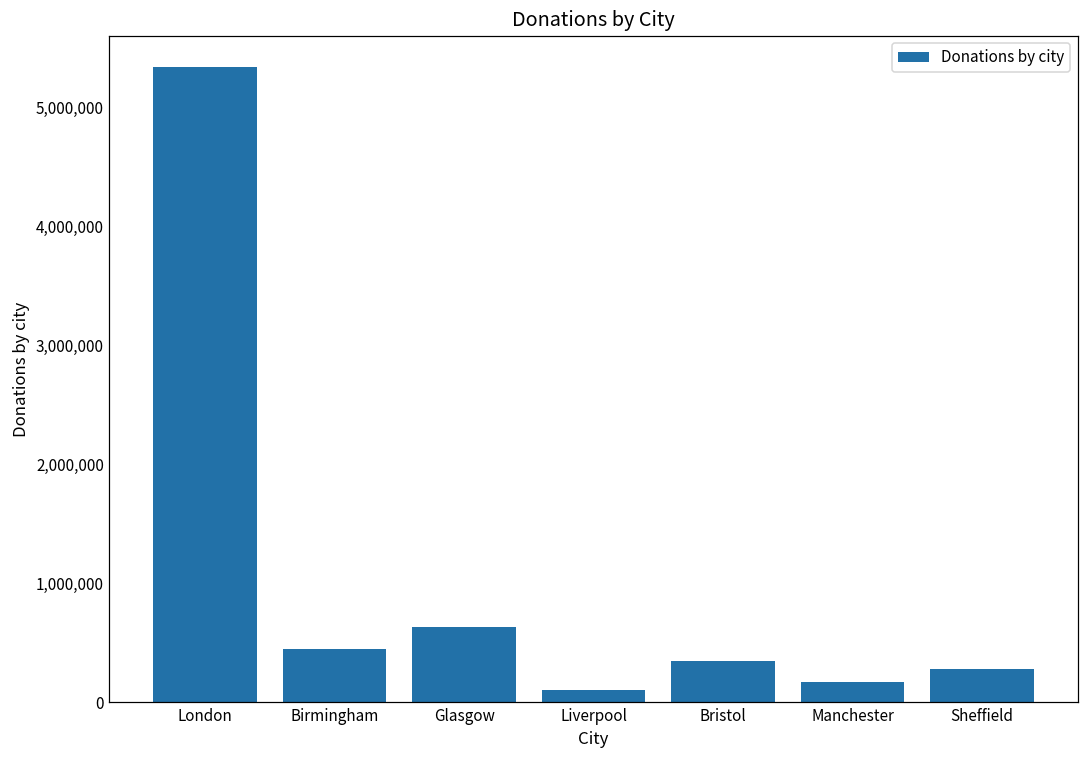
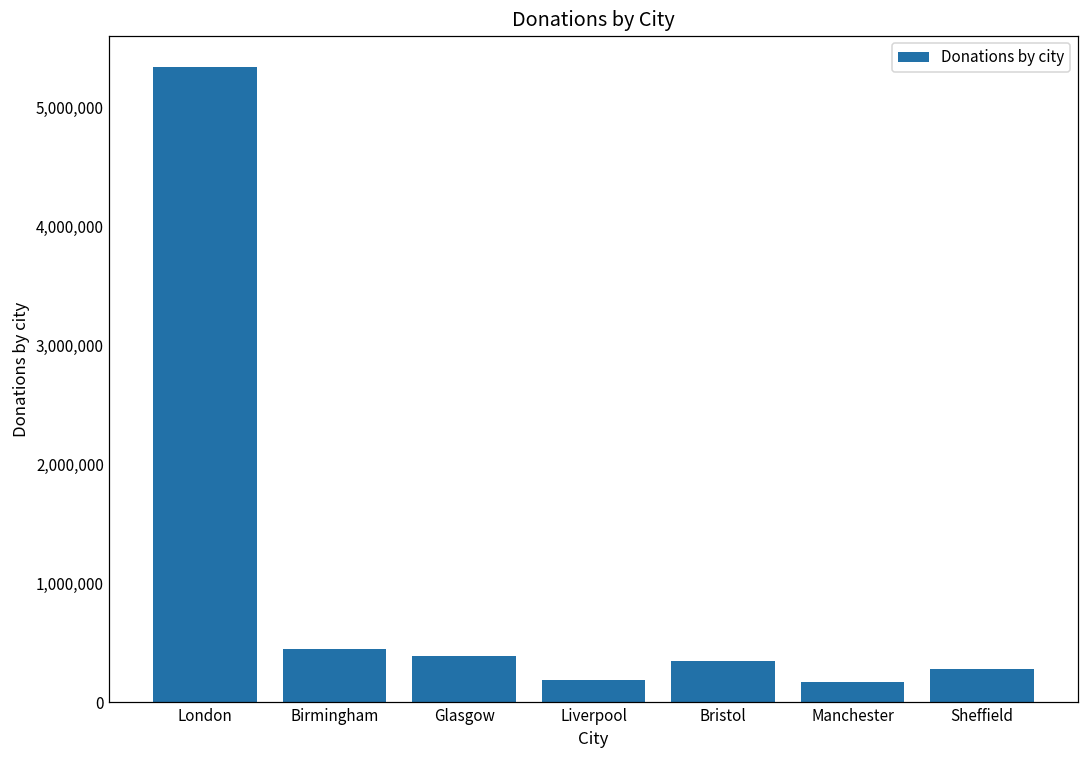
Glasgow: 630,000 -> 390,000
Liverpool: 110,000 -> 190,000
